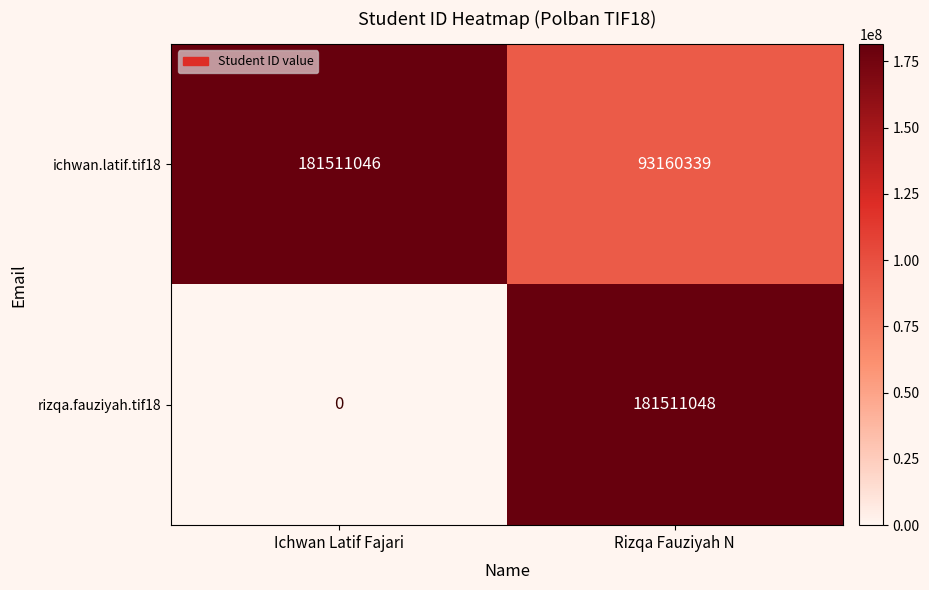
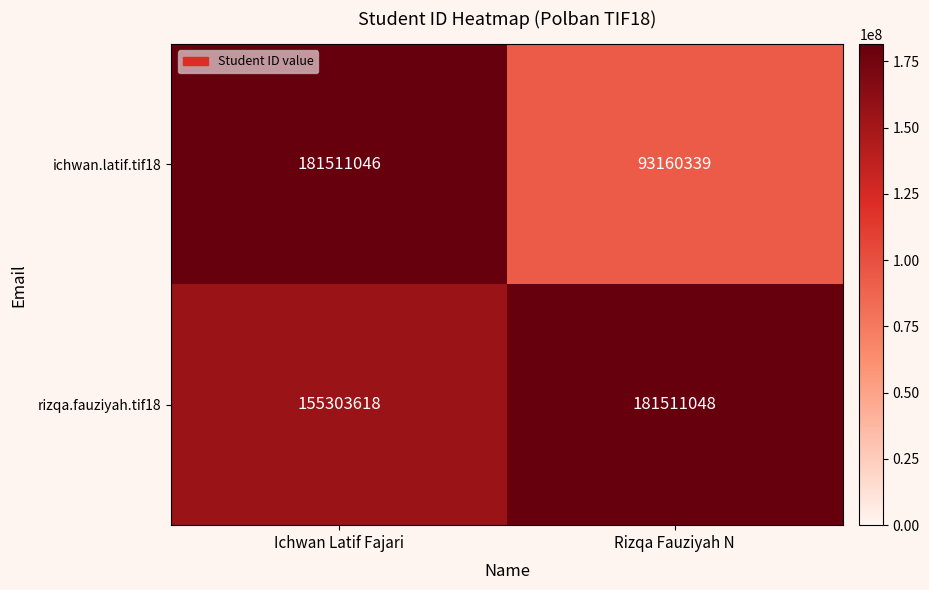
rizqa.fauziyah.tif18, Ichwan Latif Fajari: 0 -> 155303618
